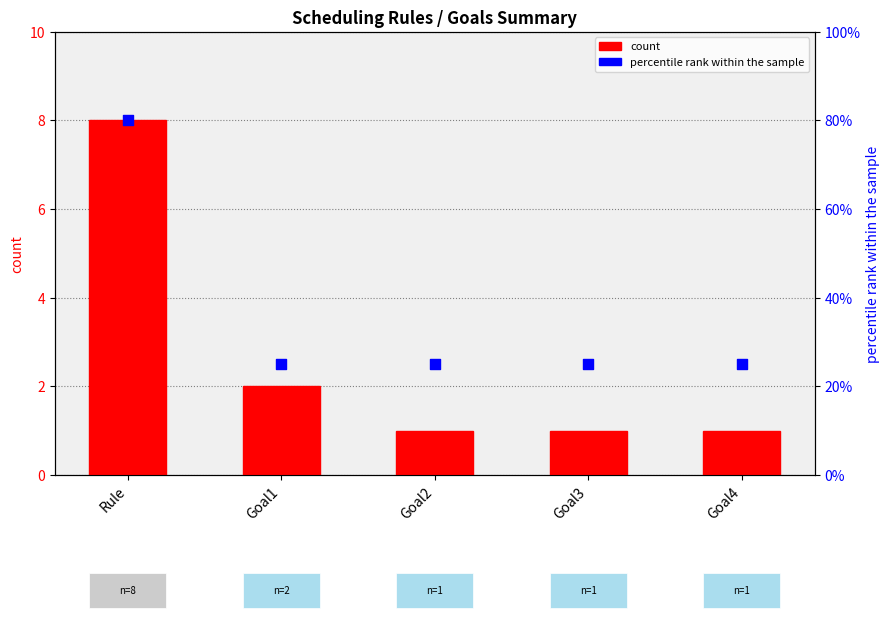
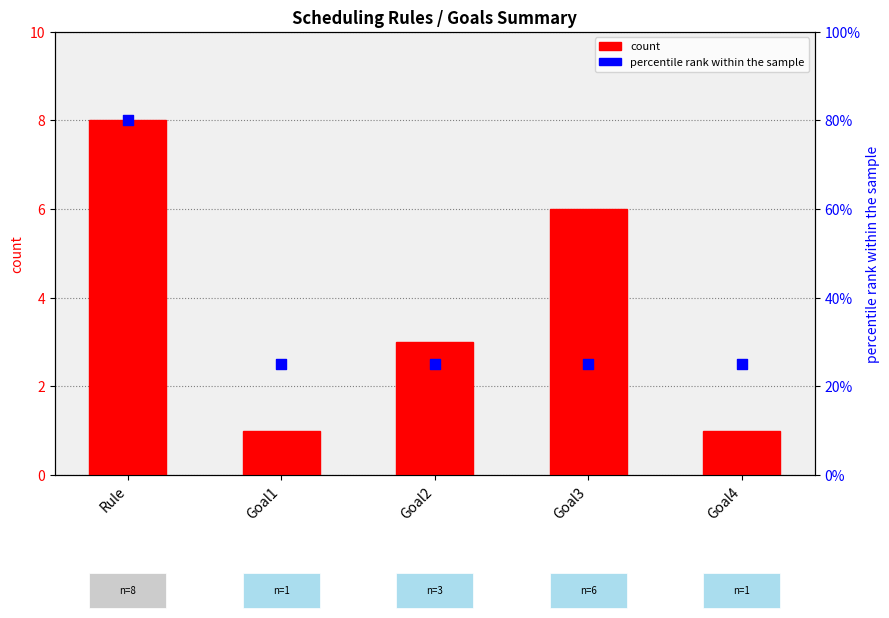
count, Goal1: 2 -> 1
count, Goal2: 1 -> 3
count, Goal3: 1 -> 6
